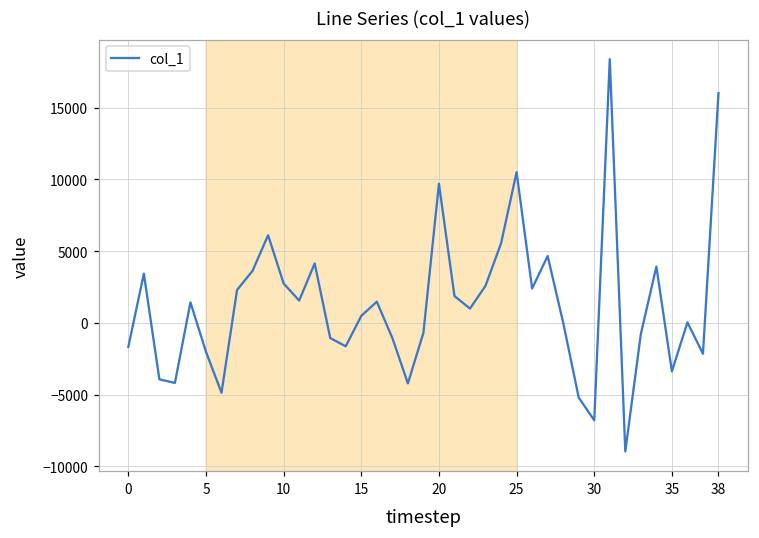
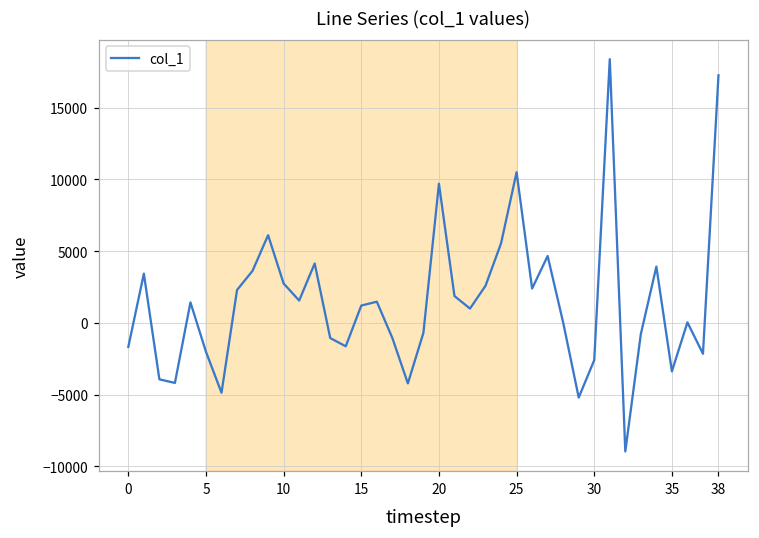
15: 500 -> 1200
30: -6800 -> -2600
38: 16000 -> 17200
